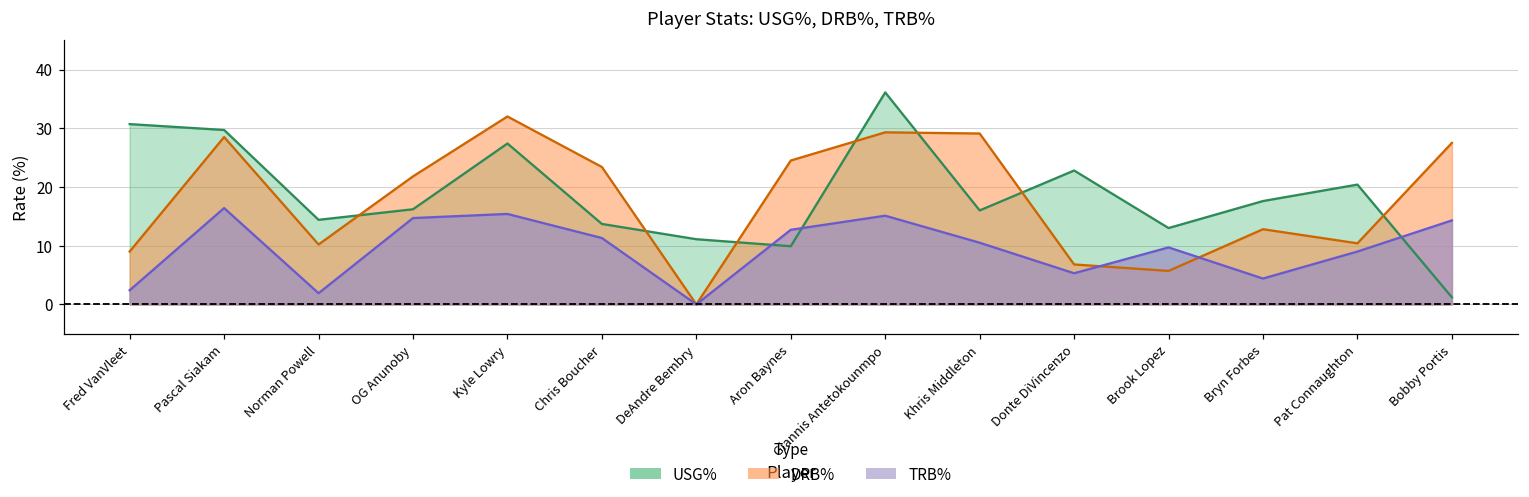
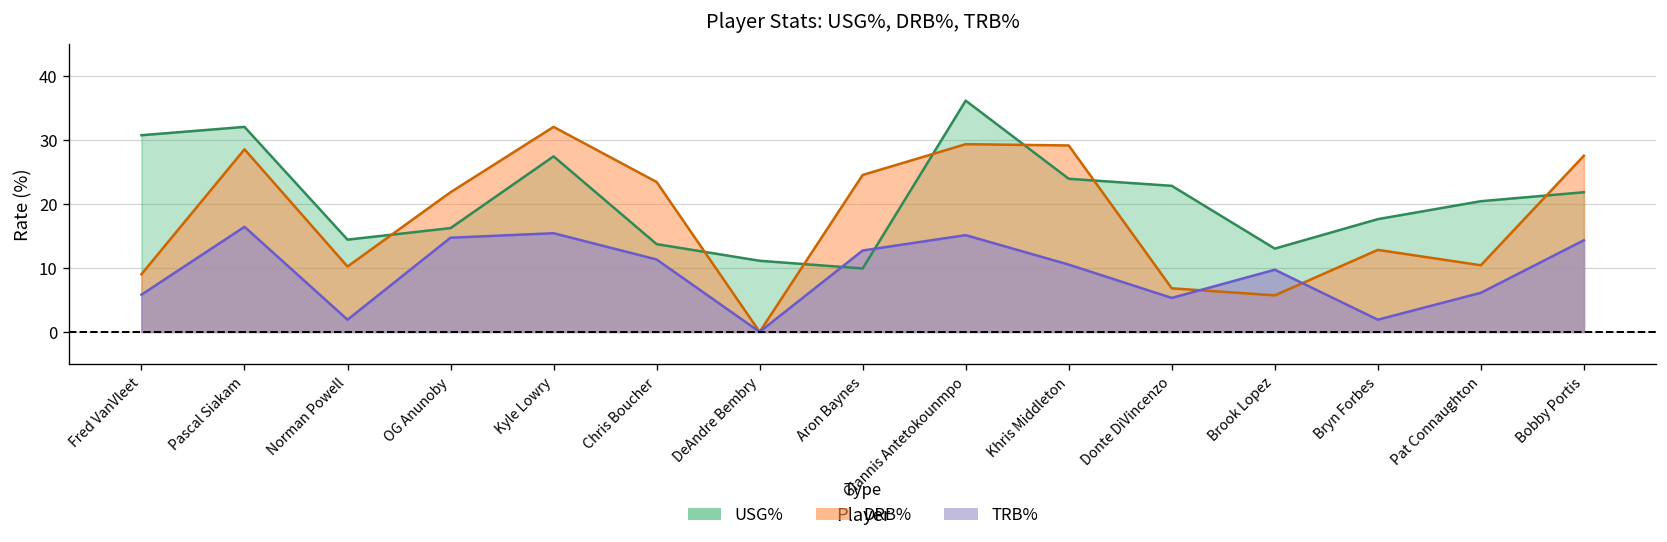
TRB%, Fred VanVleet: 2 -> 6
USG%, Pascal Siakam: 30 -> 32
USG%, Khris Middleton: 16 -> 24
TRB%, Bryn Forbes: 4 -> 2
TRB%, Pat Connaughton: 9 -> 6
USG%, Bobby Portis: 1 -> 22
